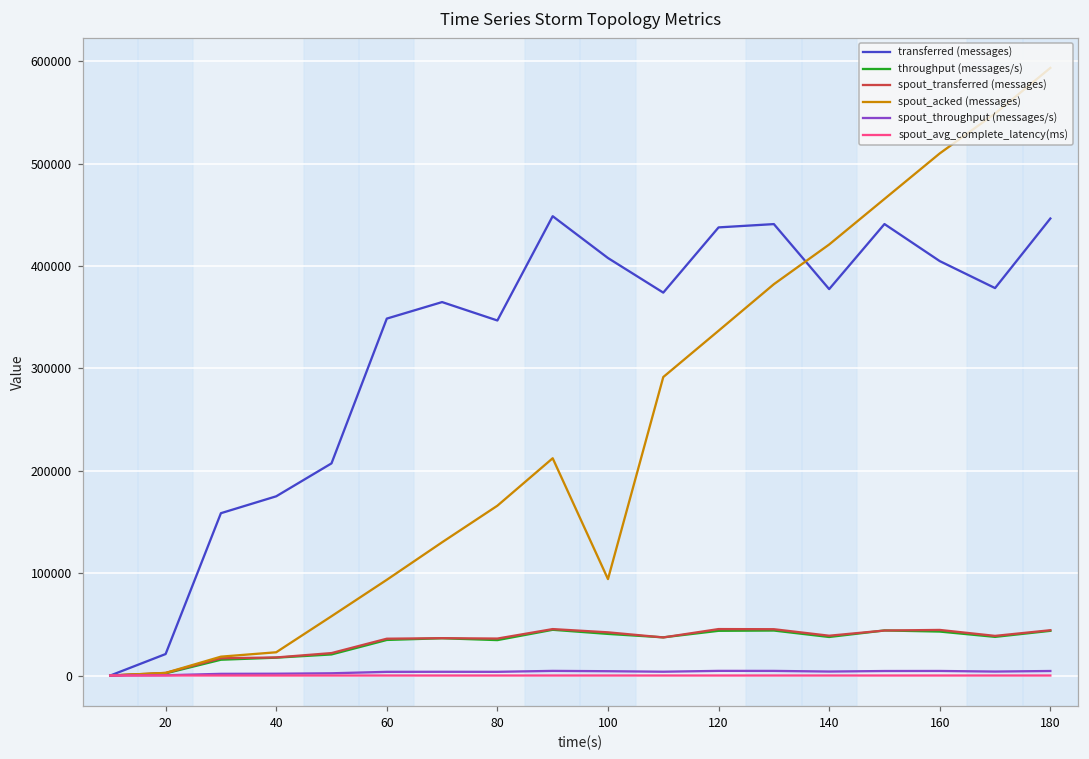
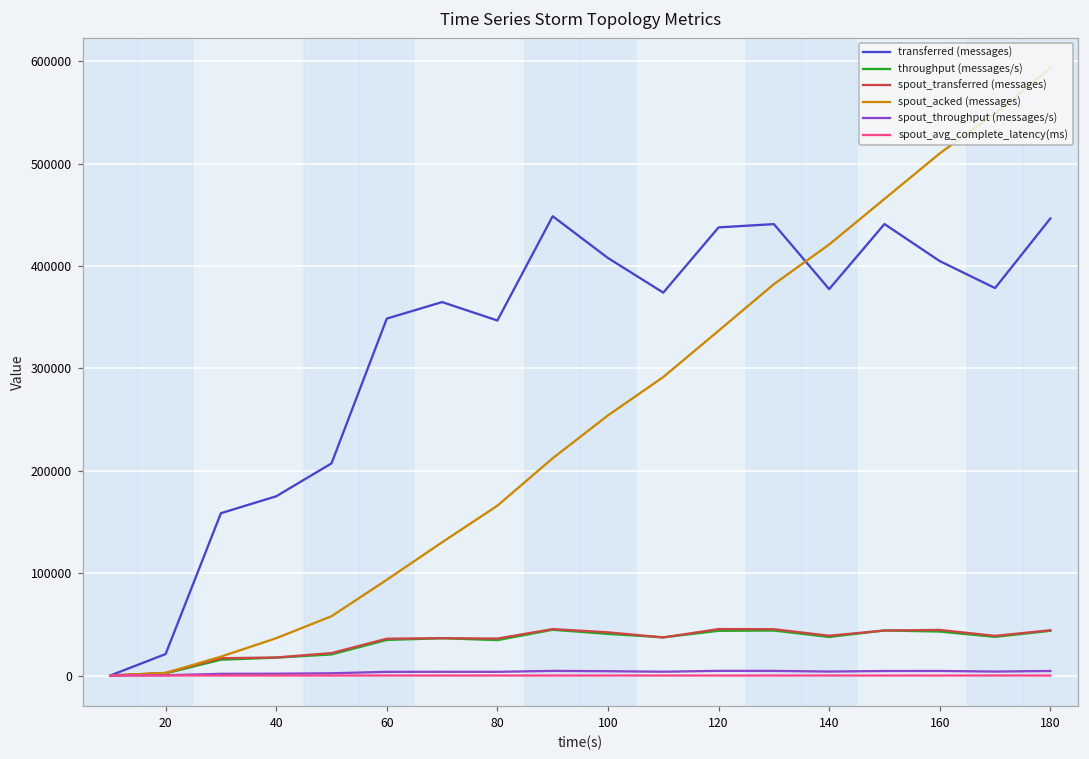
spout_acked (messages), 40: 20000 -> 40000
spout_acked (messages), 100: 90000 -> 250000
